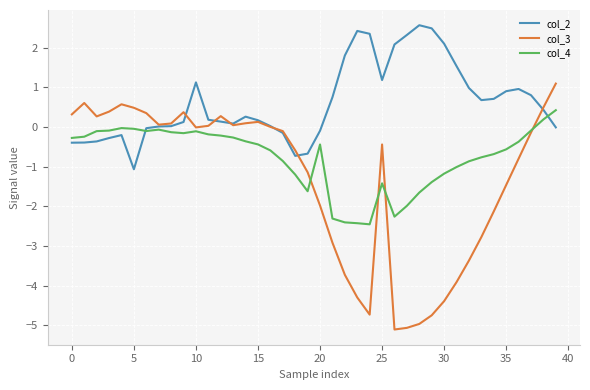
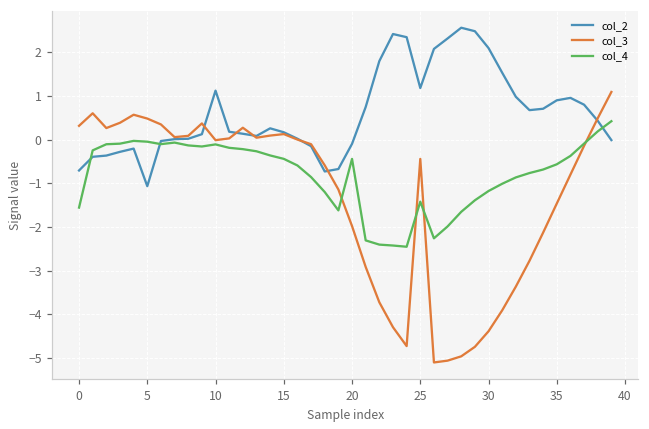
col_2, 0: -0.4 -> -0.7
col_4, 0: -0.3 -> -1.6
